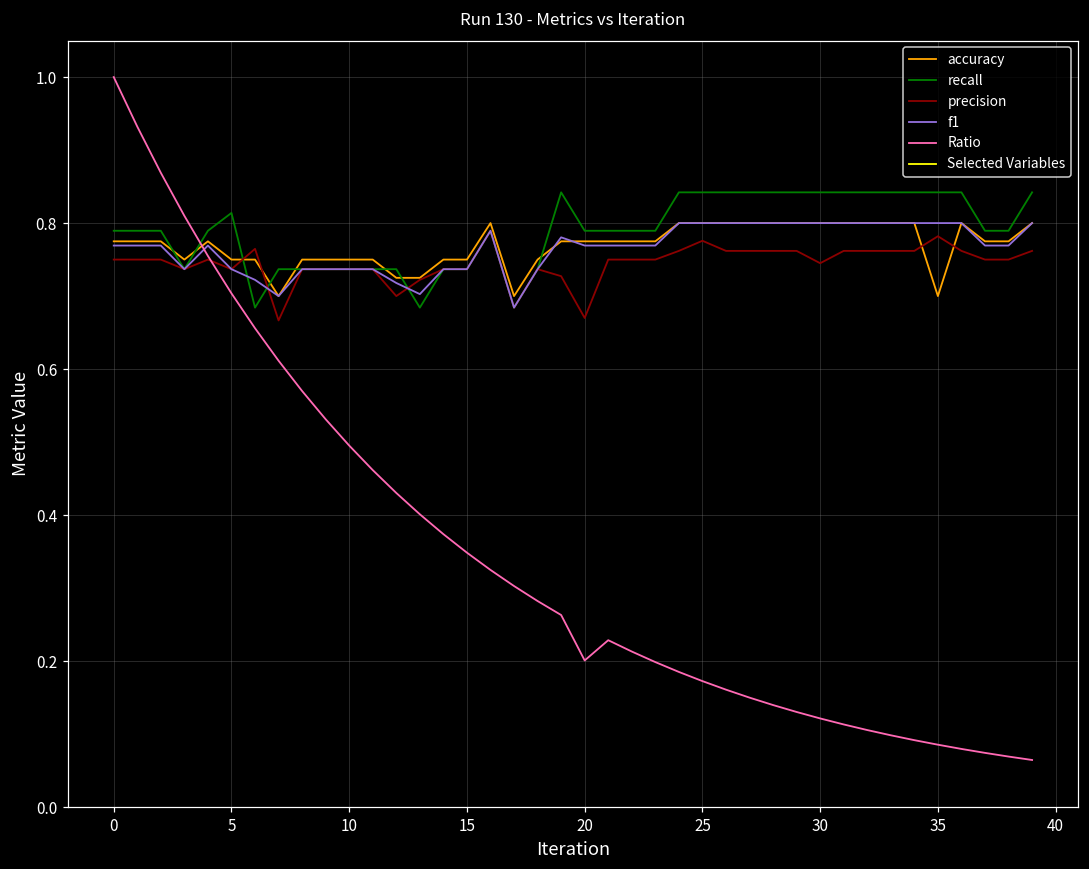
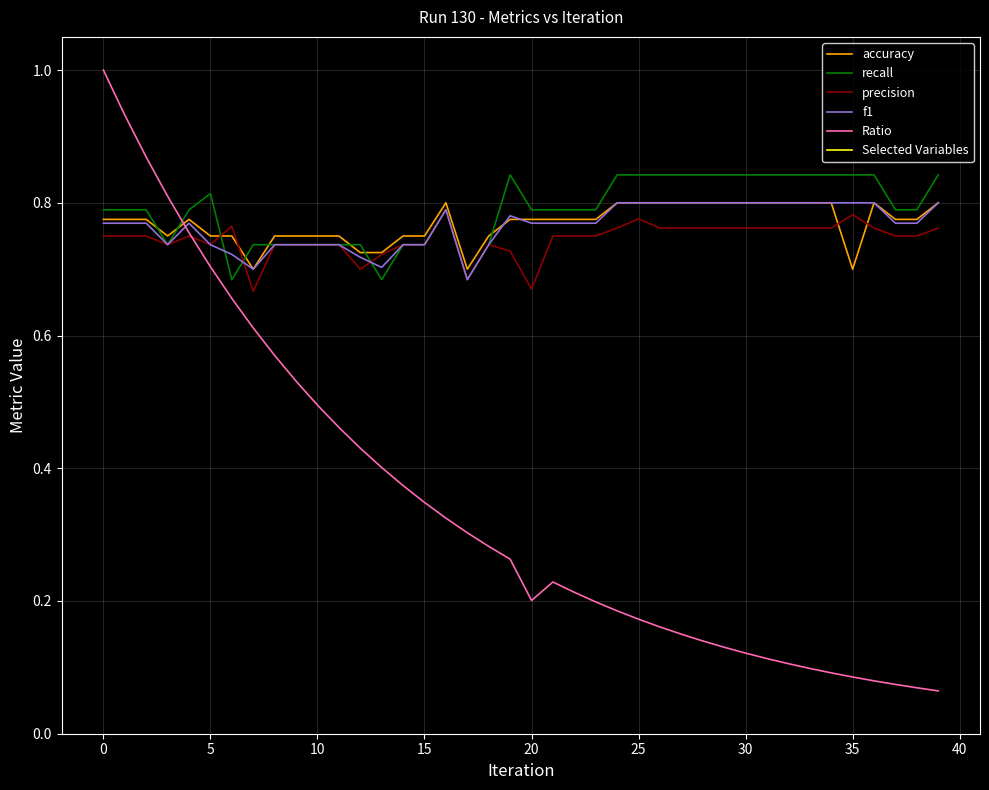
precision, 30: 0.75 -> 0.76
